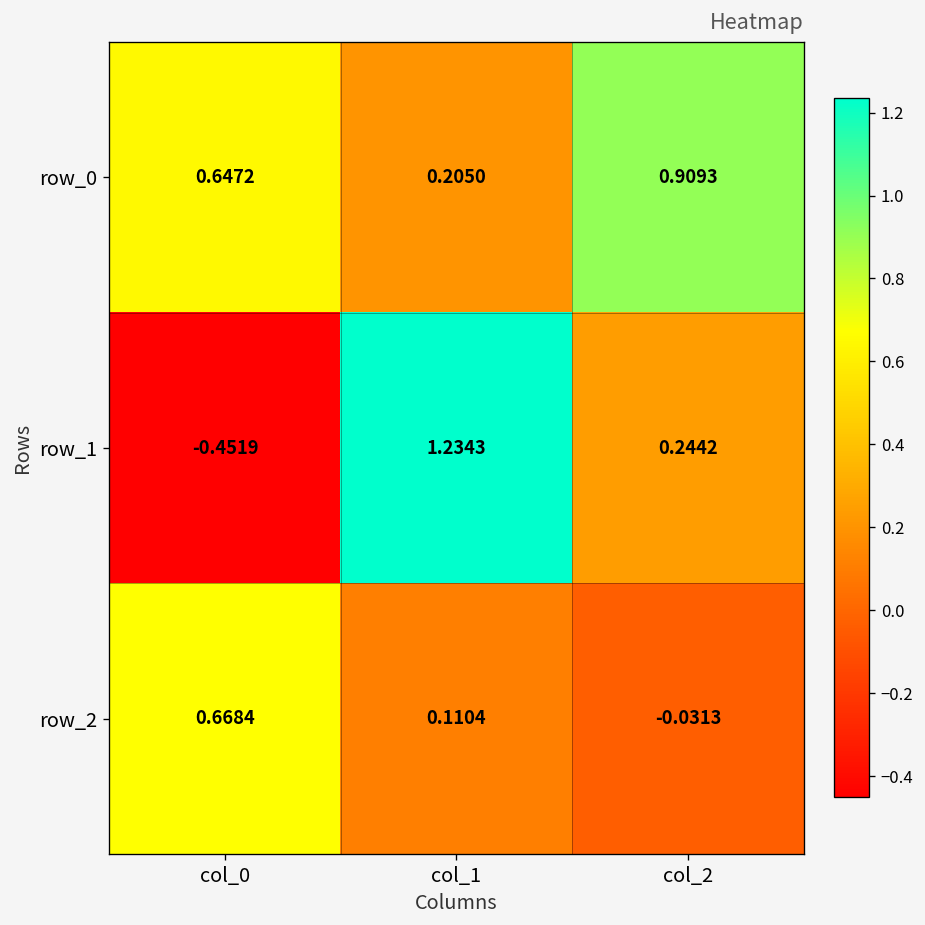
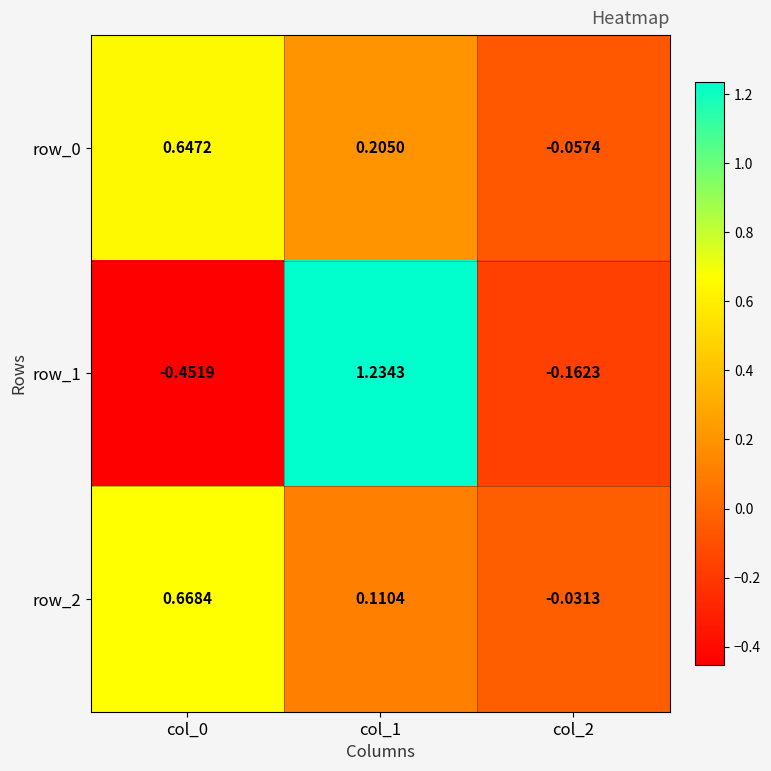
row_0, col_2: 0.9093 -> -0.0574
row_1, col_2: 0.2442 -> -0.1623
